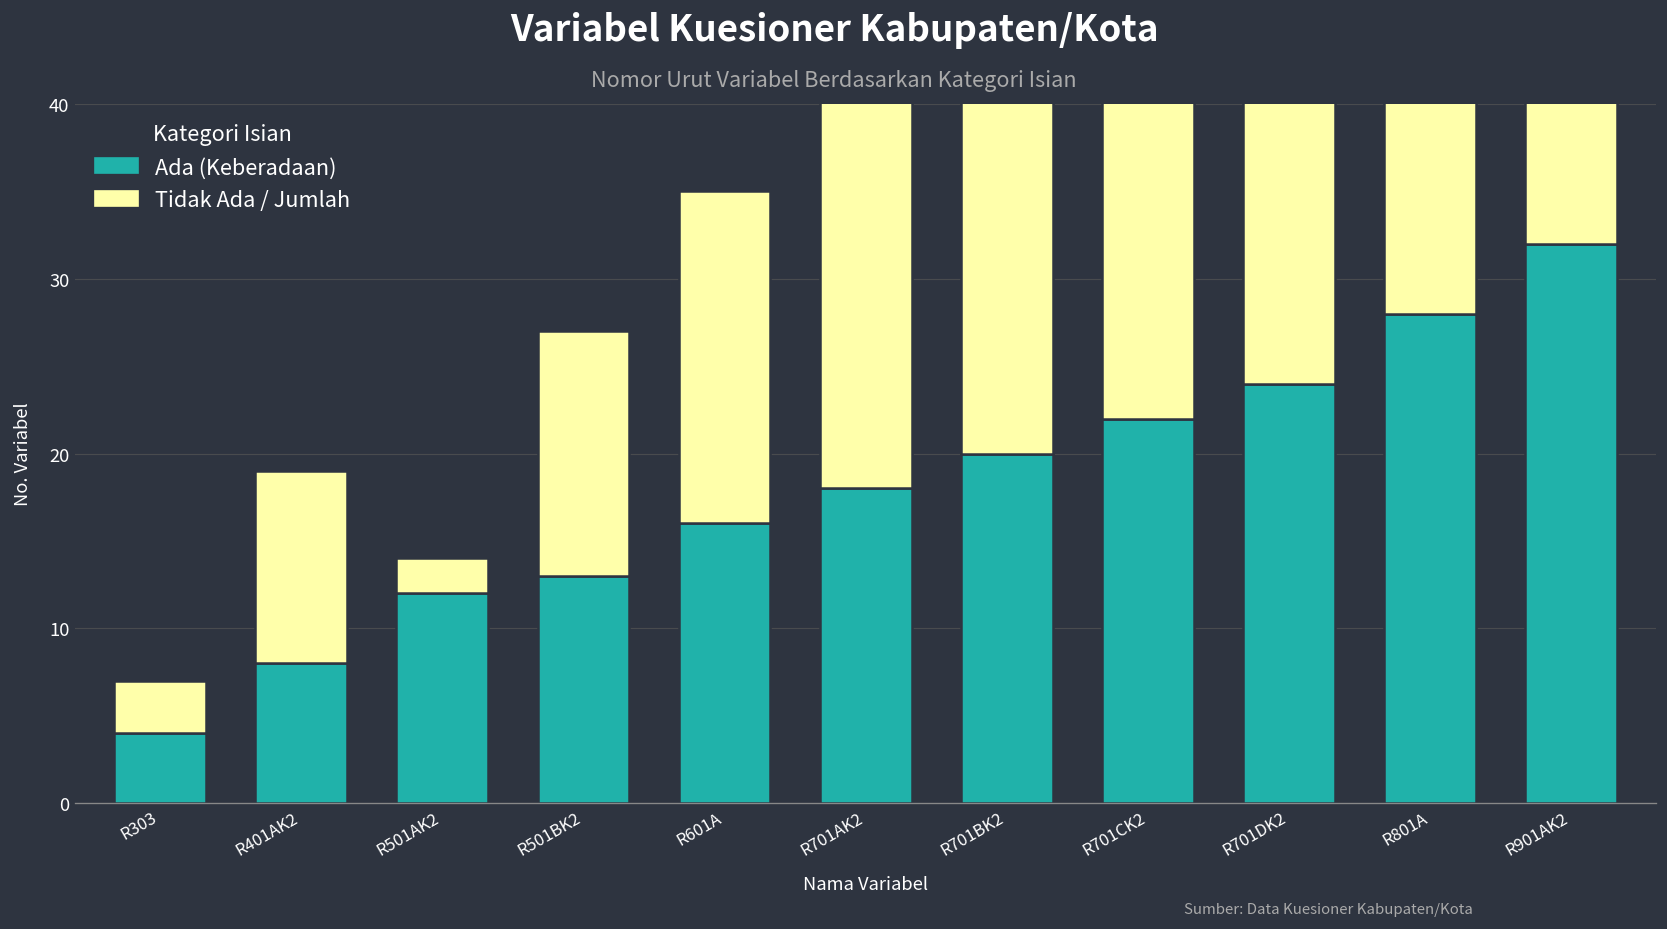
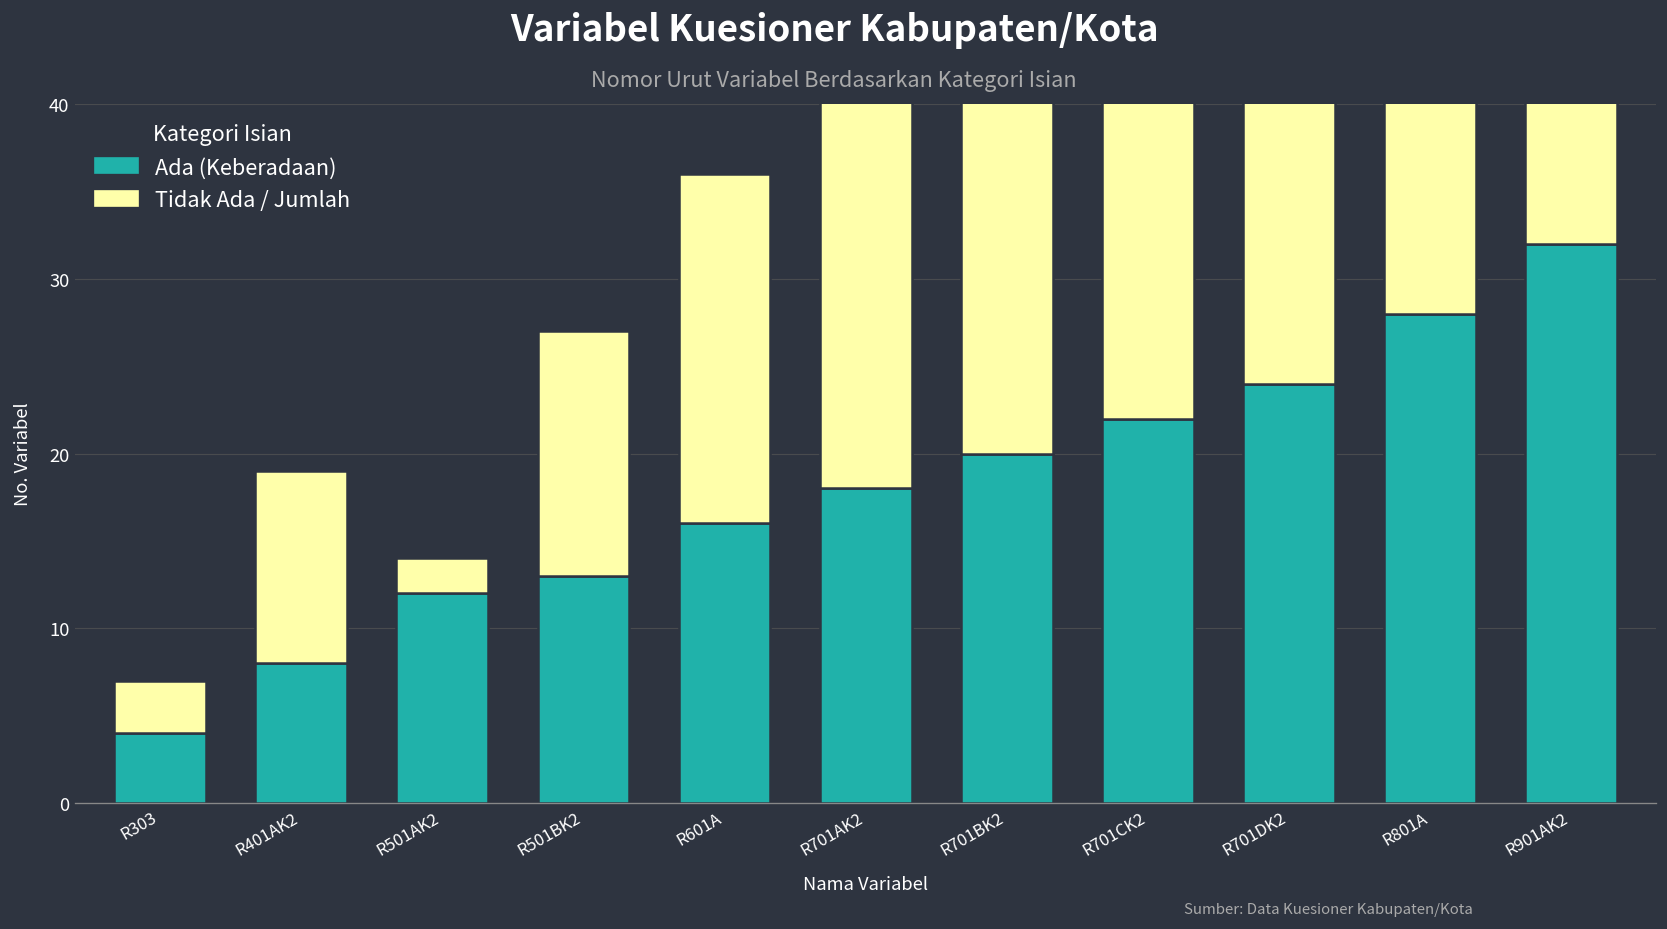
Tidak Ada / Jumlah, R601A: 19 -> 20
